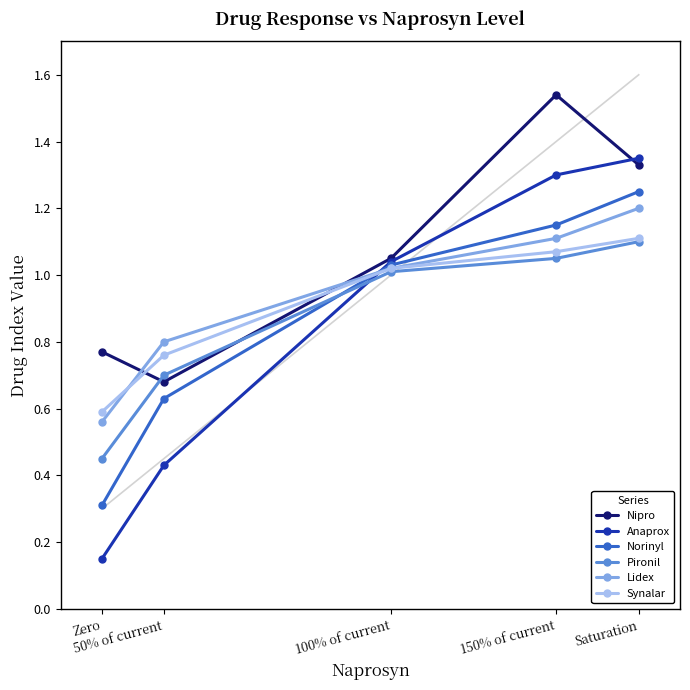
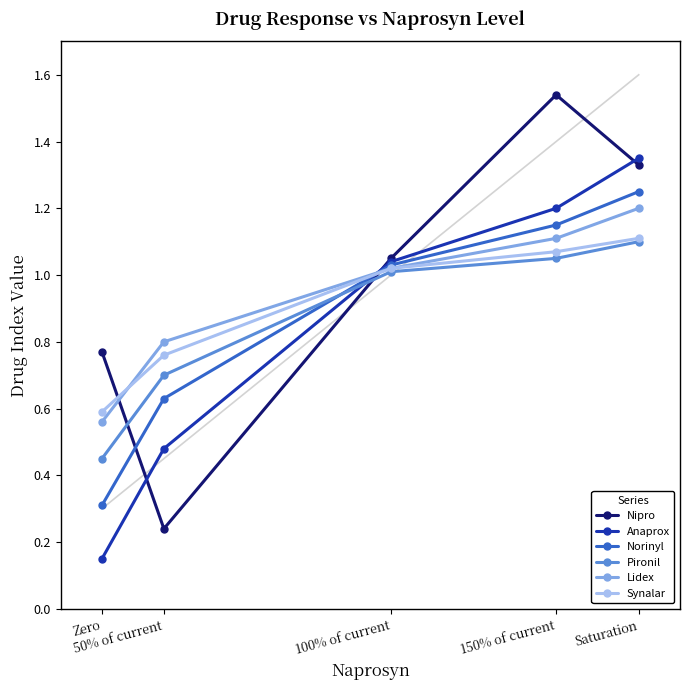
Nipro, 50% of current: 0.68 -> 0.24
Anaprox, 50% of current: 0.43 -> 0.48
Anaprox, 150% of current: 1.3 -> 1.2
